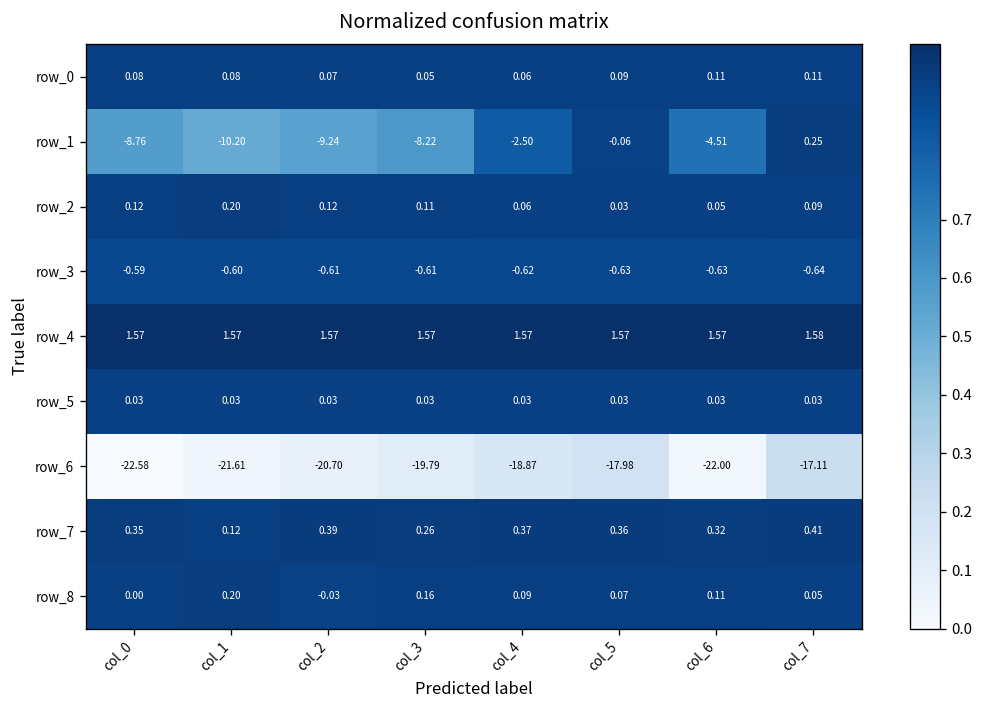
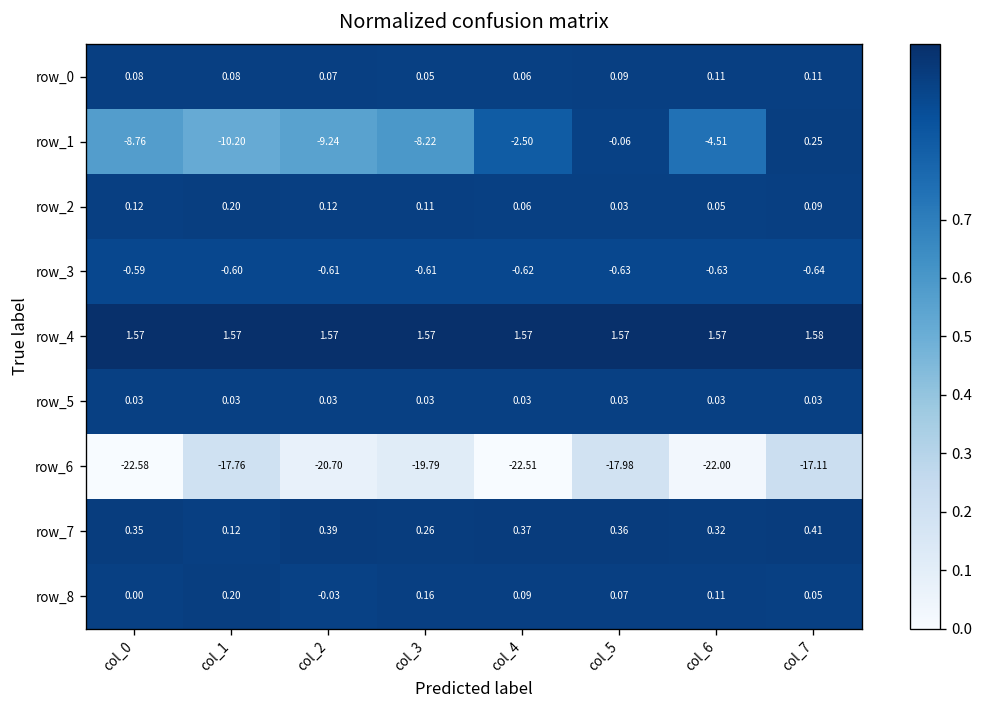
row_6, col_1: -21.61 -> -17.76
row_6, col_4: -18.87 -> -22.51
